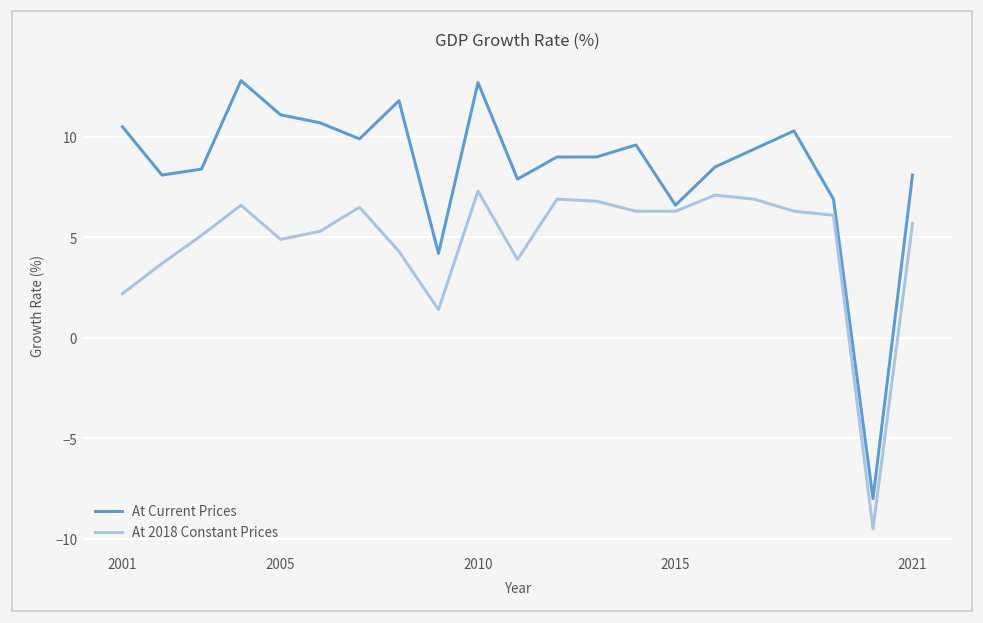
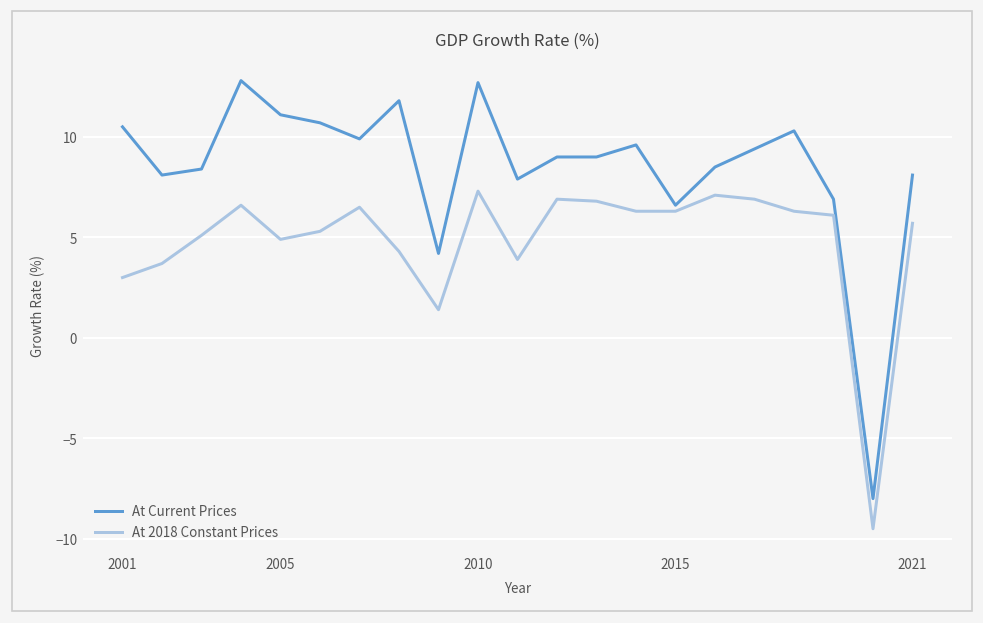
At 2018 Constant Prices, 2001: 2.2 -> 3.0
